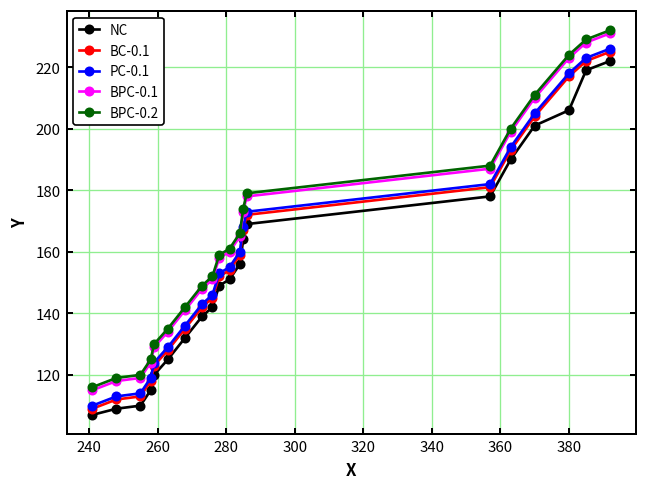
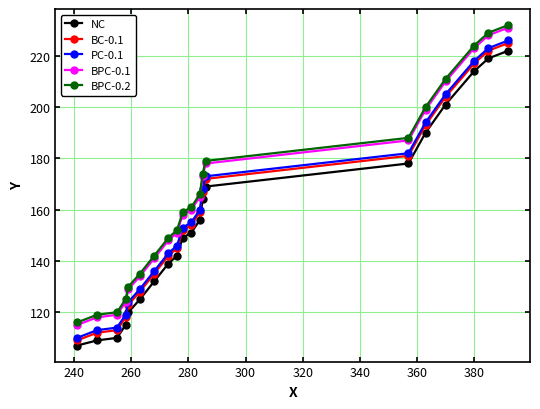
NC, 380: 206 -> 214
